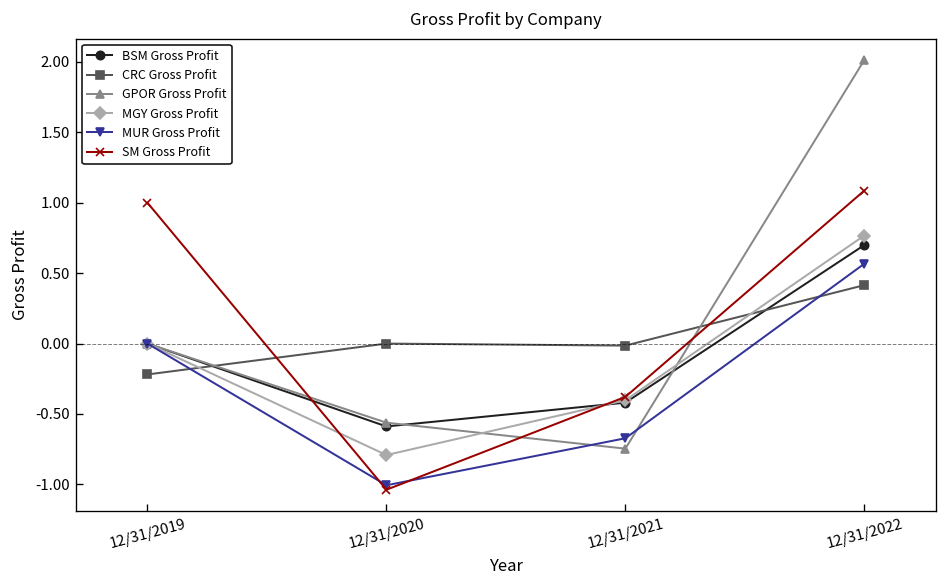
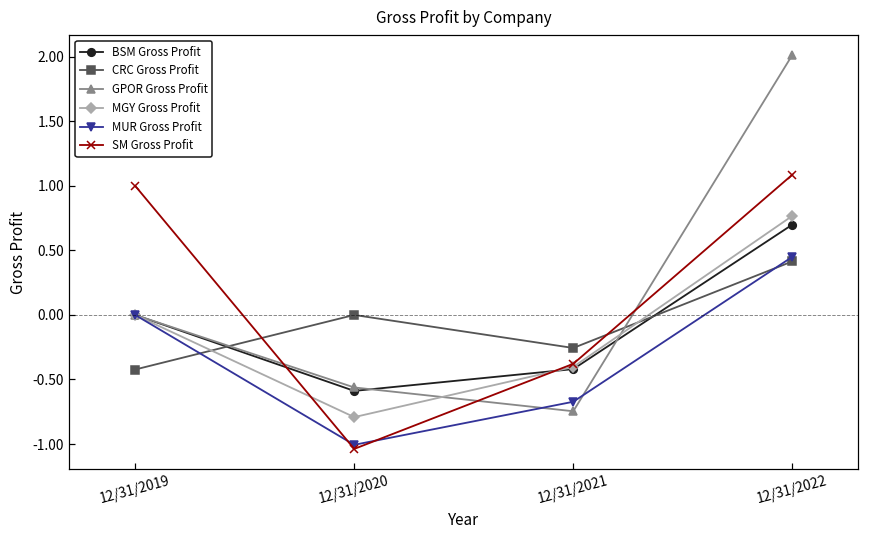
CRC Gross Profit, 12/31/2019: -0.22 -> -0.42
CRC Gross Profit, 12/31/2021: -0.01 -> -0.26
MUR Gross Profit, 12/31/2022: 0.57 -> 0.45
